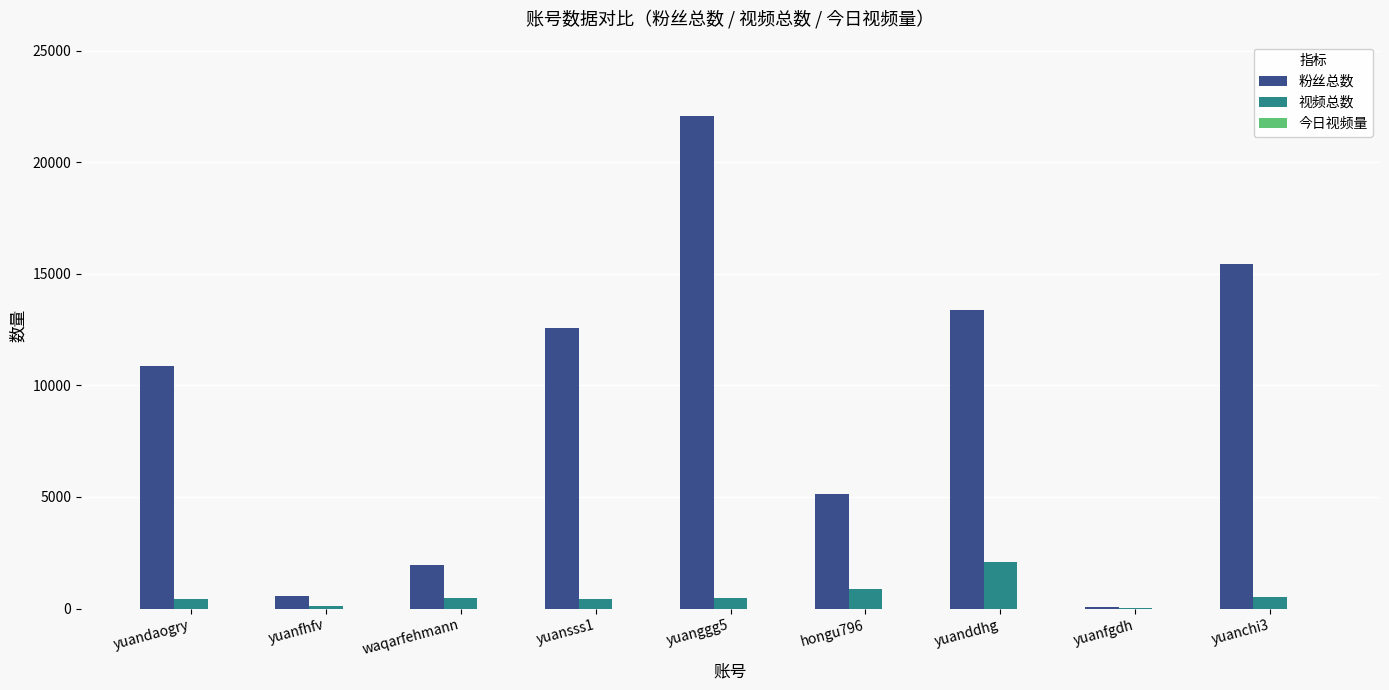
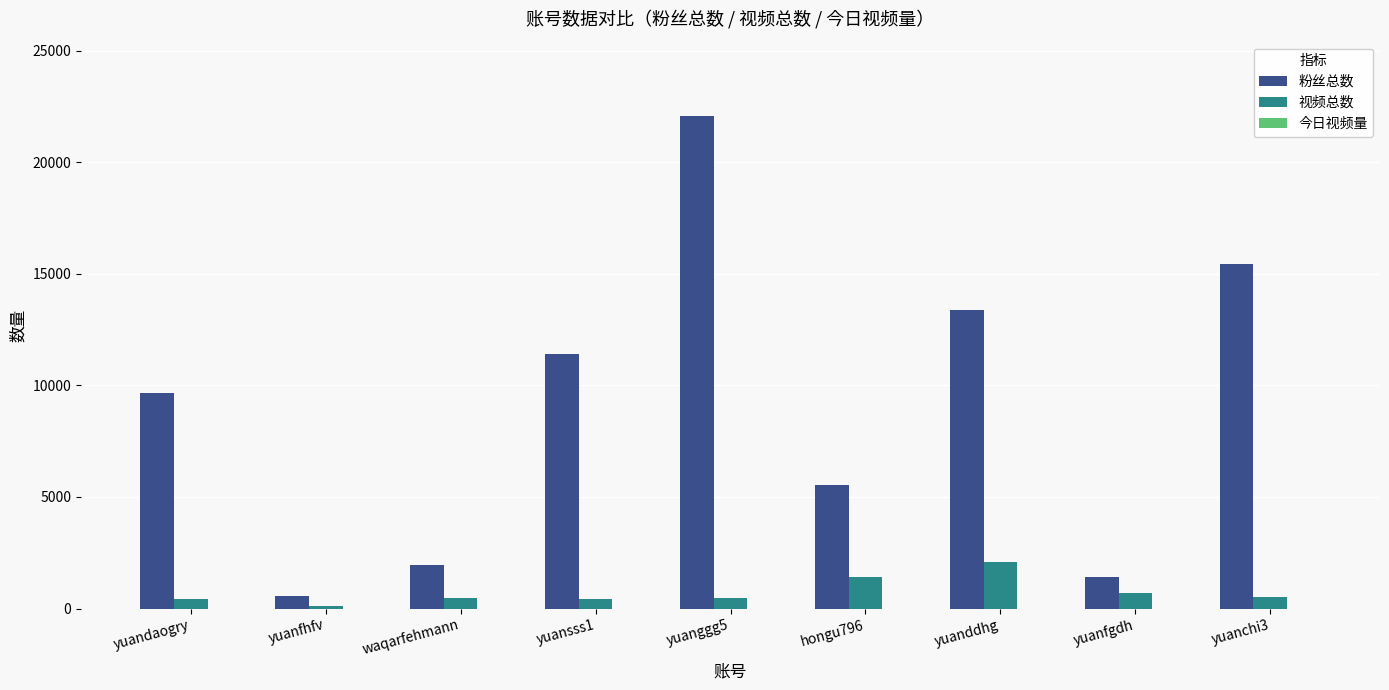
粉丝总数, yuandaogry: 10900 -> 9700
粉丝总数, yuansss1: 12600 -> 11400
粉丝总数, hongu796: 5100 -> 5500
视频总数, hongu796: 900 -> 1400
粉丝总数, yuanfgdh: 100 -> 1400
视频总数, yuanfgdh: 0 -> 700
